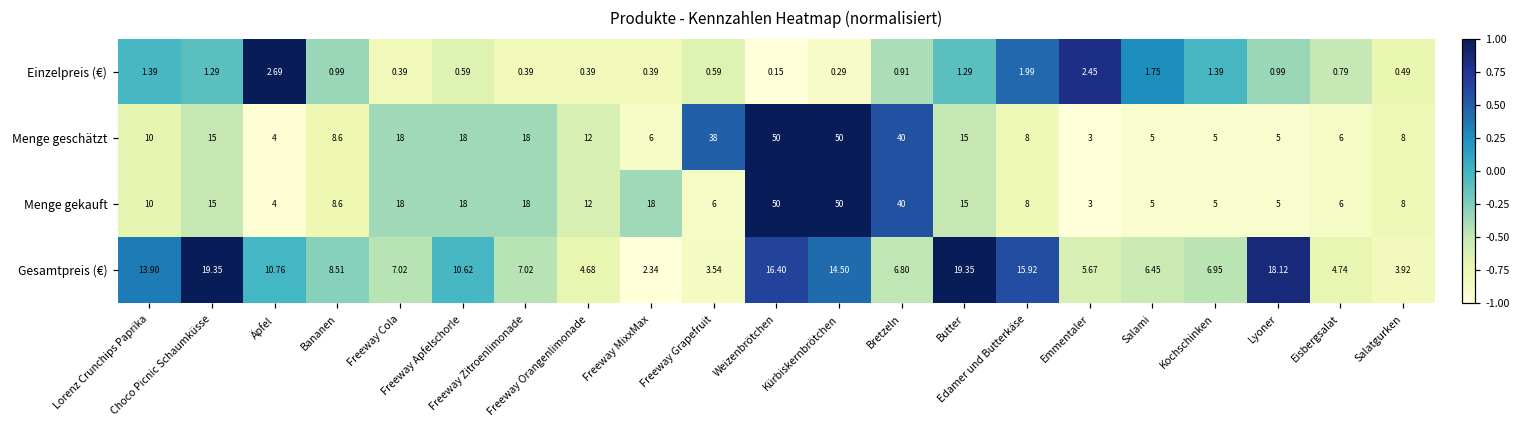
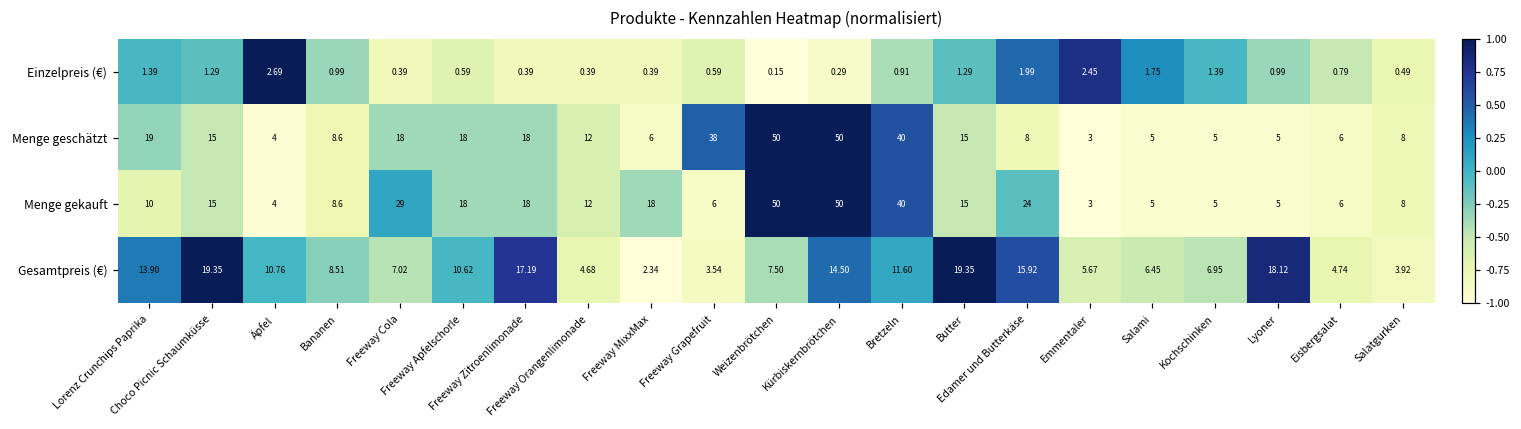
Menge geschätzt, Lorenz Crunchips Paprika: 10 -> 19
Menge gekauft, Freeway Cola: 18 -> 29
Menge gekauft, Edamer und Butterkäse: 8 -> 24
Gesamtpreis (€), Freeway Zitroenlimonade: 7.02 -> 17.19
Gesamtpreis (€), Weizenbrötchen: 16.40 -> 7.50
Gesamtpreis (€), Bretzeln: 6.80 -> 11.60
